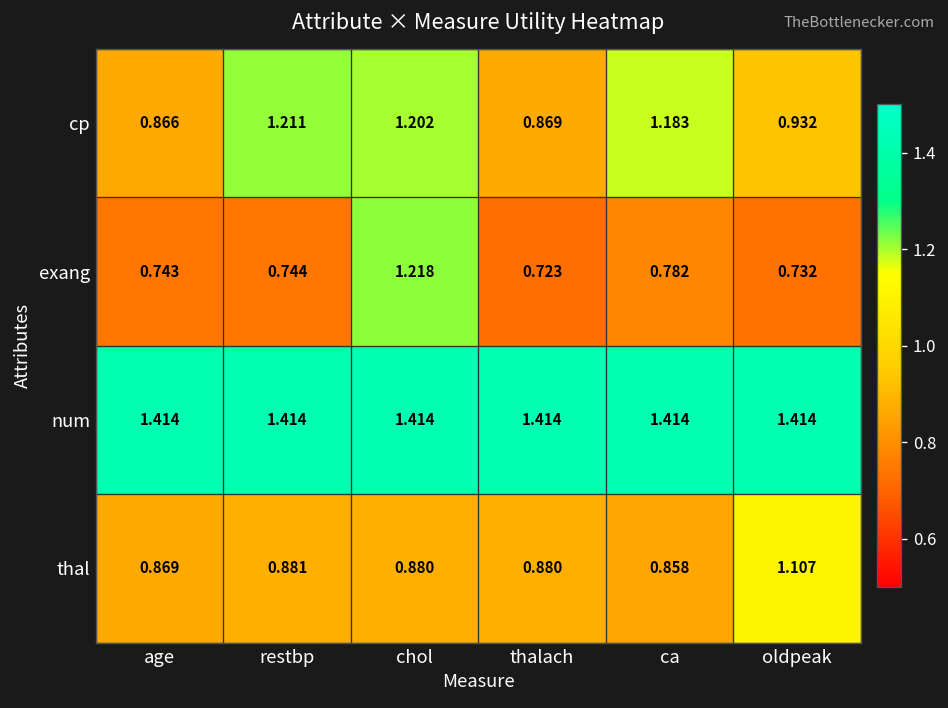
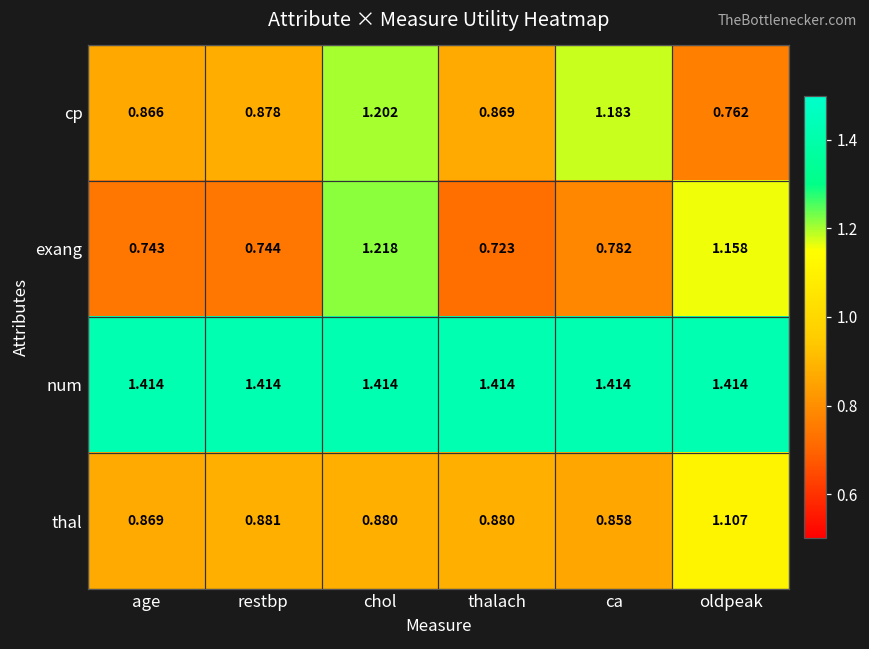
cp, restbp: 1.211 -> 0.878
cp, oldpeak: 0.932 -> 0.762
exang, oldpeak: 0.732 -> 1.158
